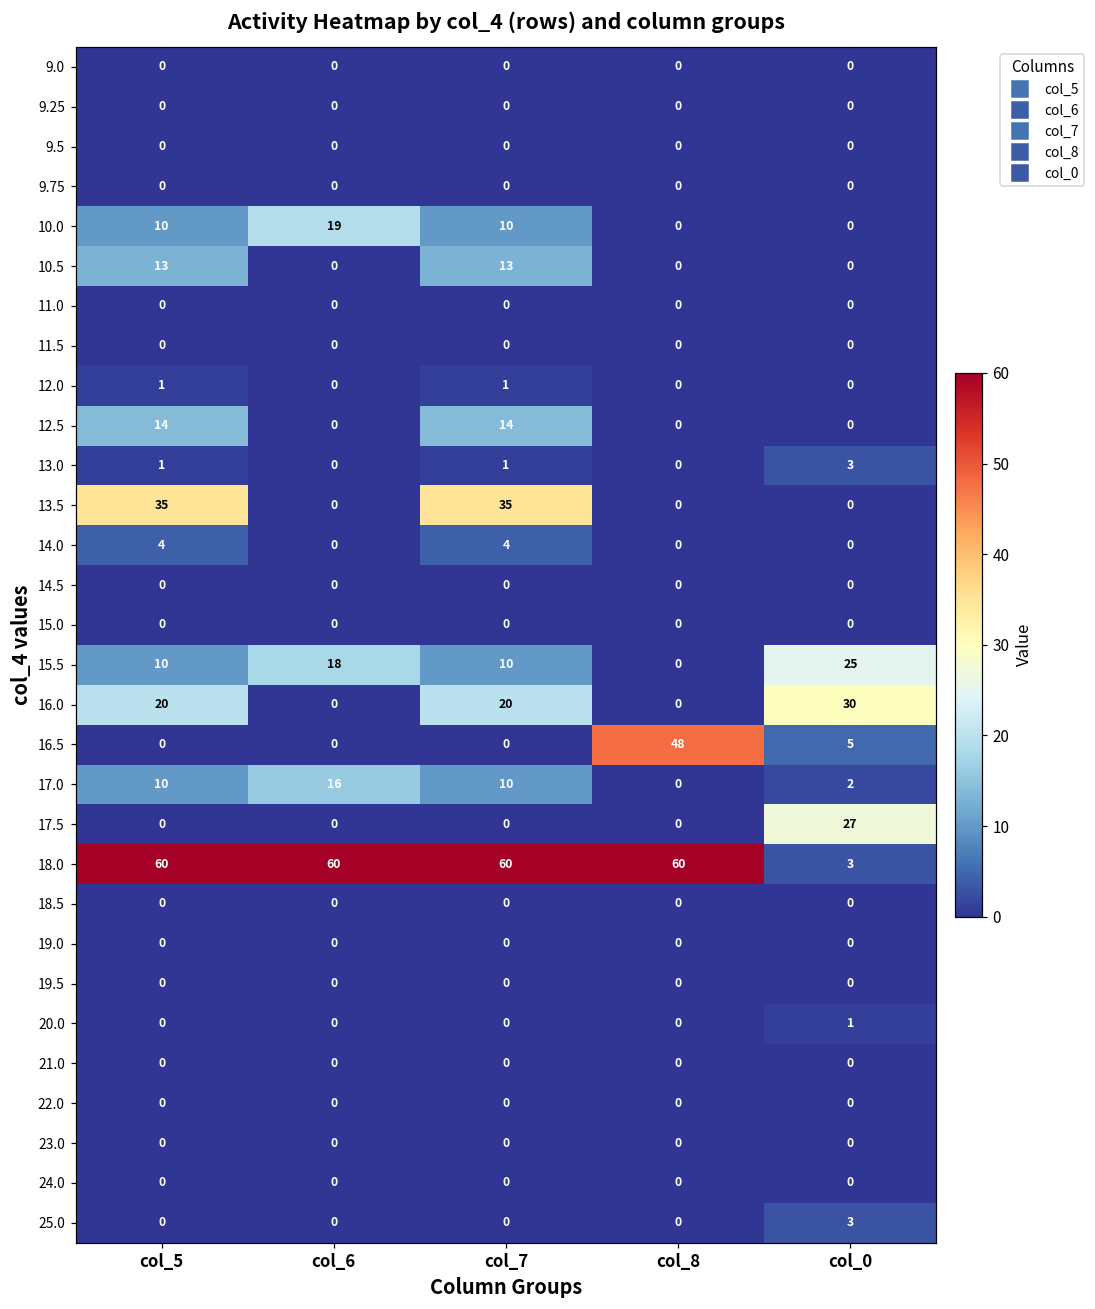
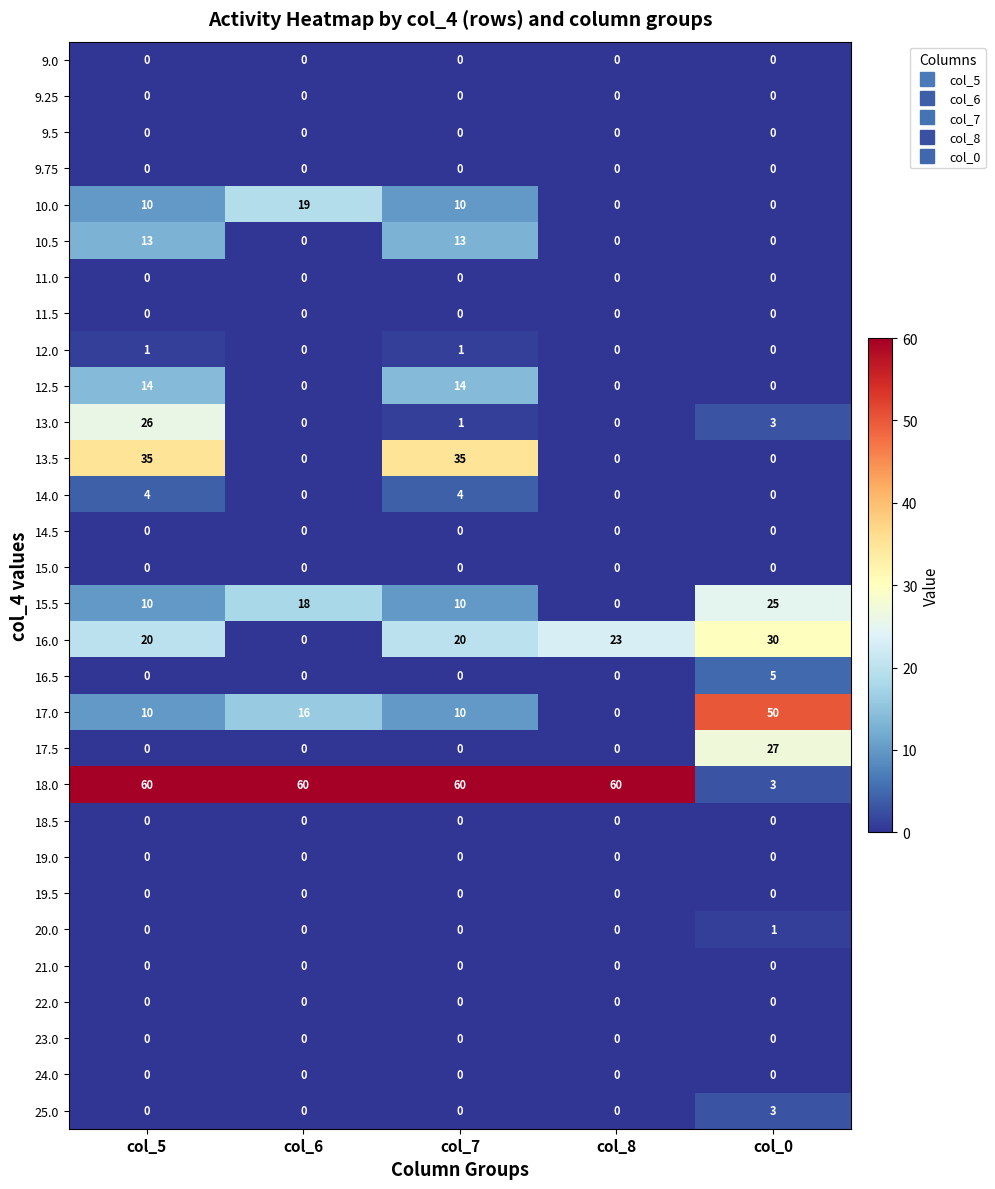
13.0, col_5: 1 -> 26
16.0, col_8: 0 -> 23
16.5, col_8: 48 -> 0
17.0, col_0: 2 -> 50
